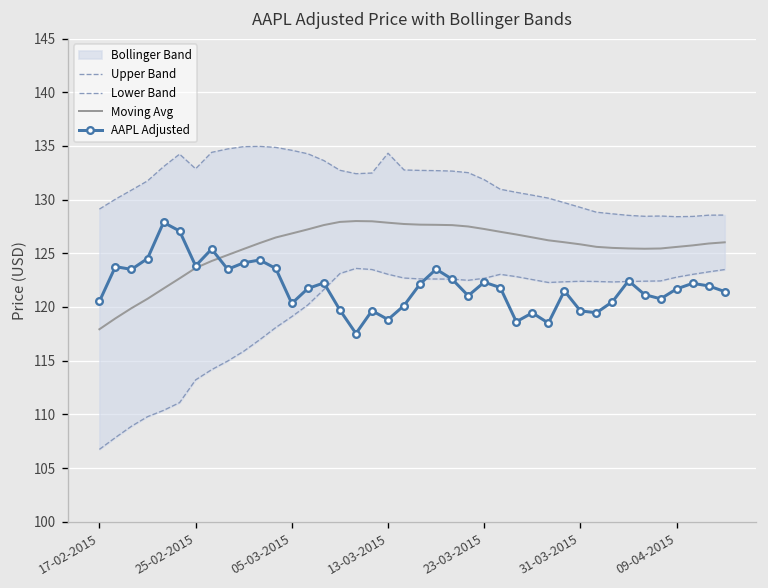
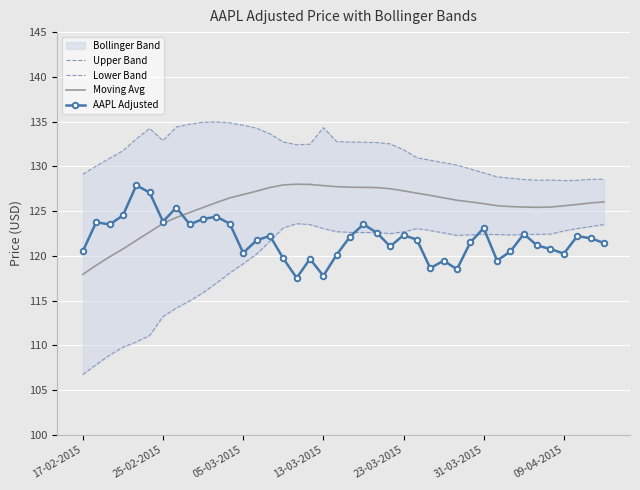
AAPL Adjusted, 13-03-2015: 119 -> 118
AAPL Adjusted, 31-03-2015: 120 -> 123
AAPL Adjusted, 09-04-2015: 122 -> 120
